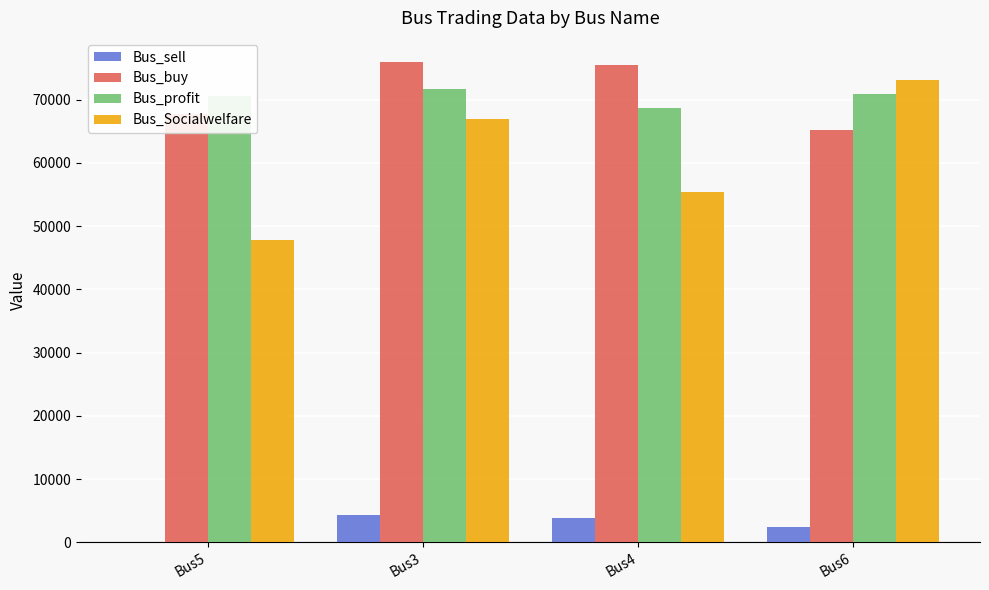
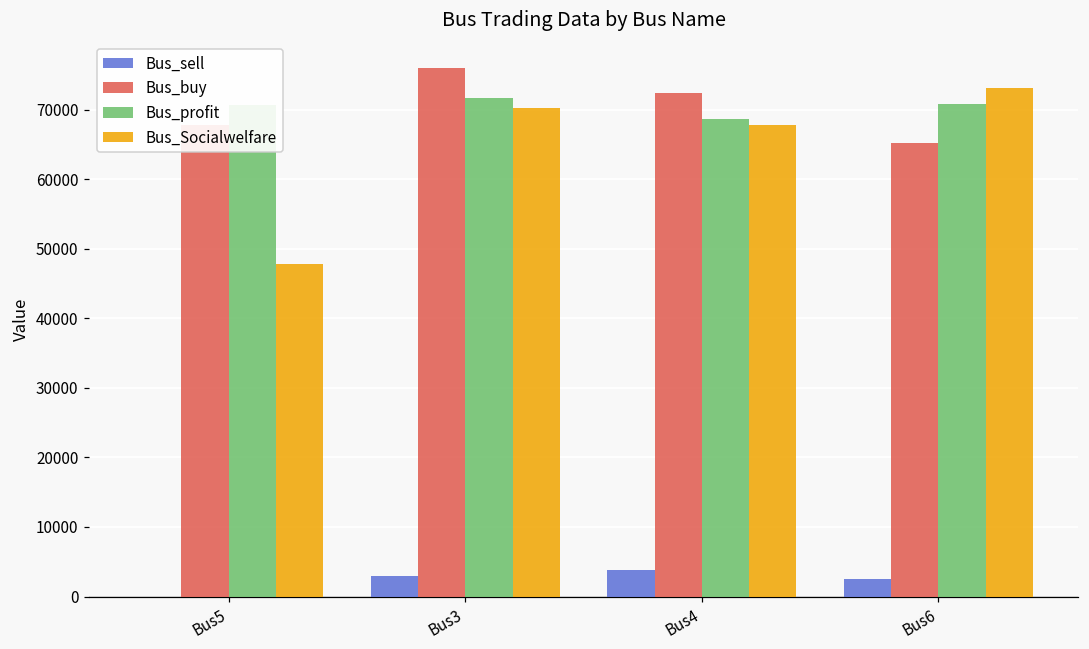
Bus_sell, Bus3: 4000 -> 3000
Bus_Socialwelfare, Bus3: 67000 -> 70000
Bus_buy, Bus4: 75000 -> 72000
Bus_Socialwelfare, Bus4: 55000 -> 68000
